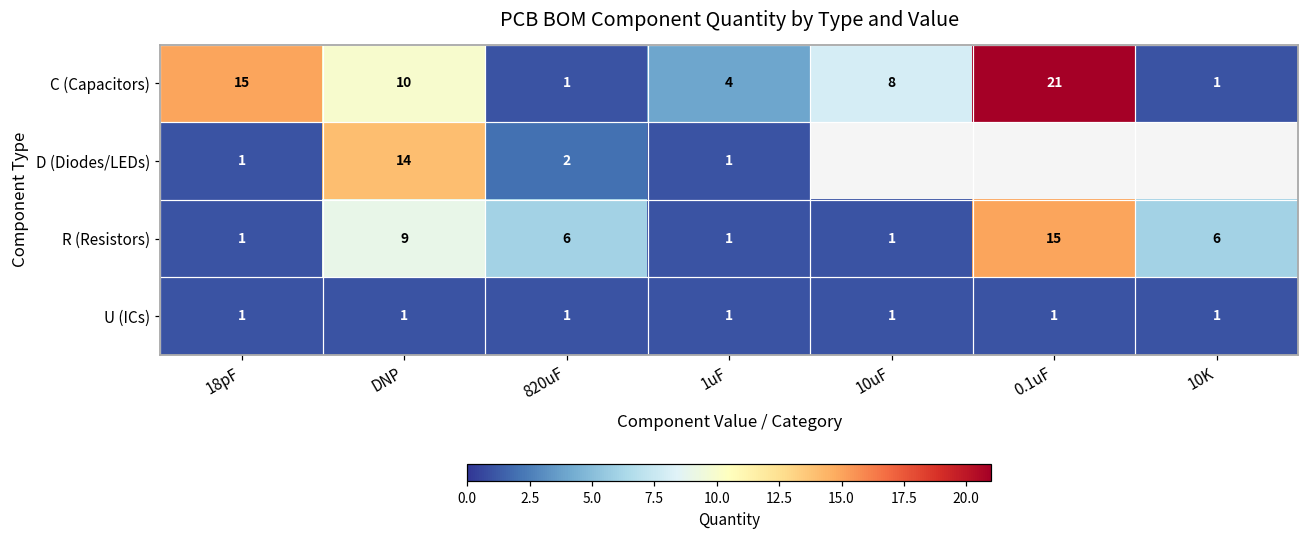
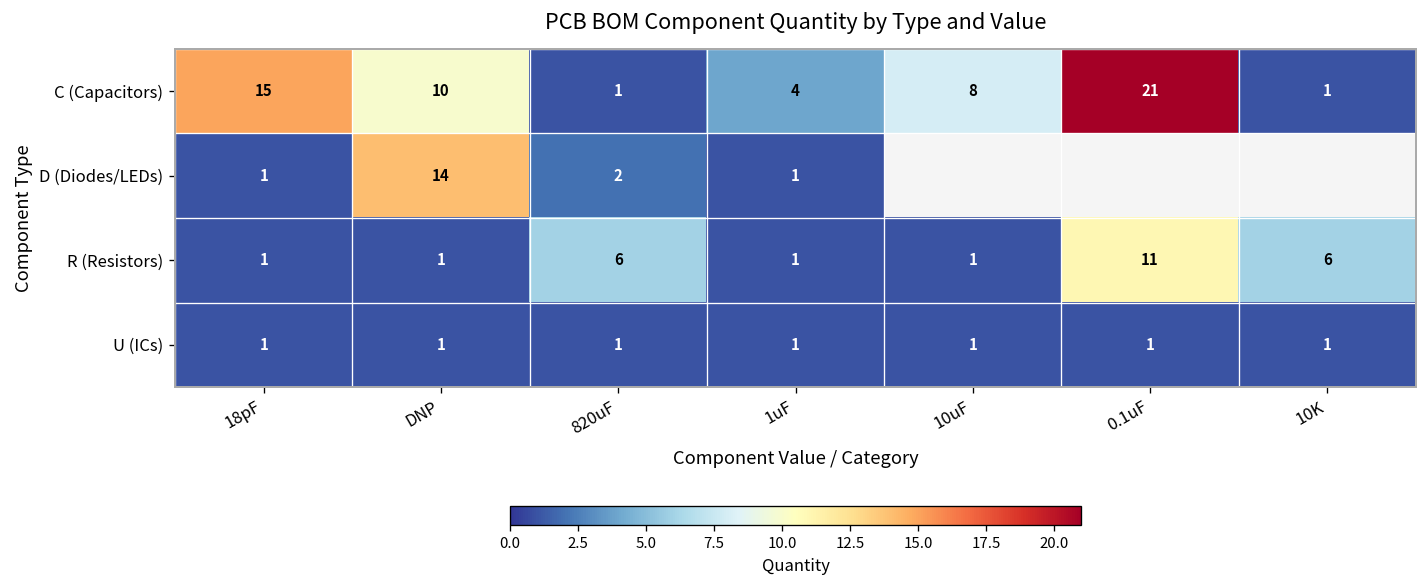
R (Resistors), DNP: 9 -> 1
R (Resistors), 0.1uF: 15 -> 11
